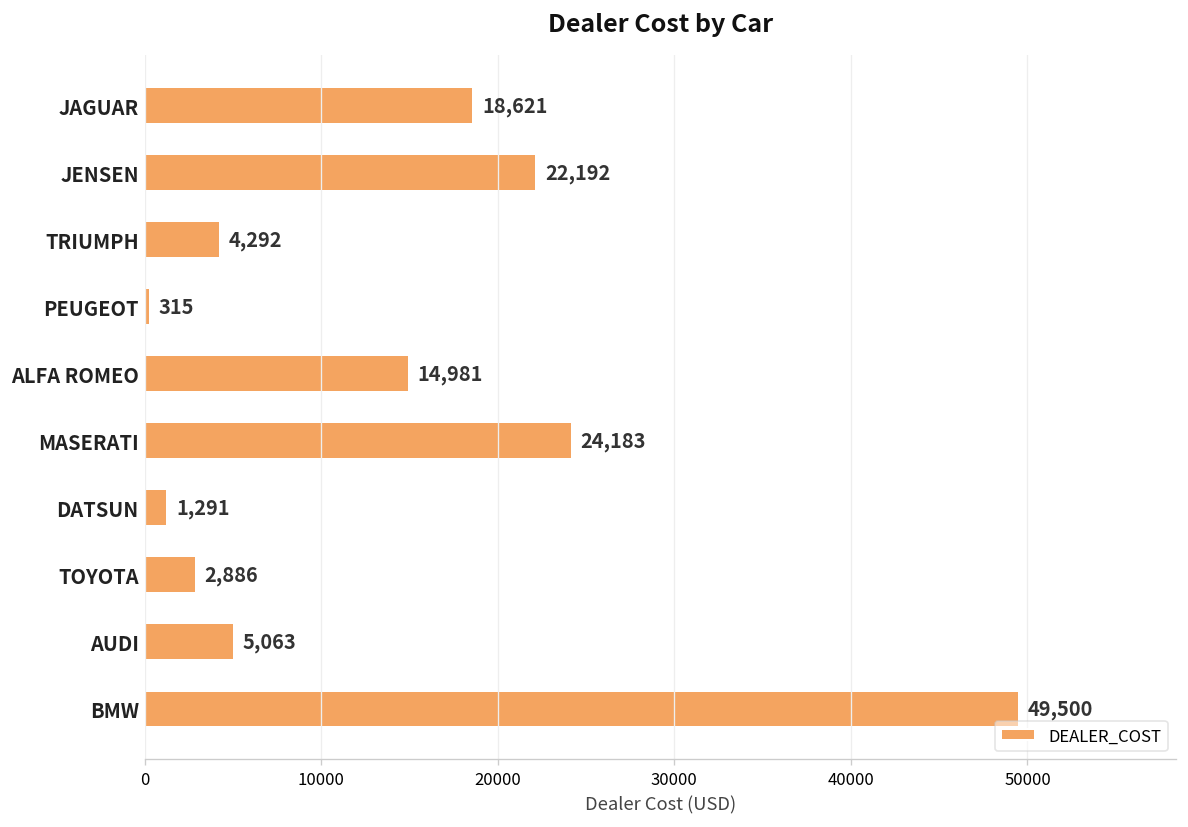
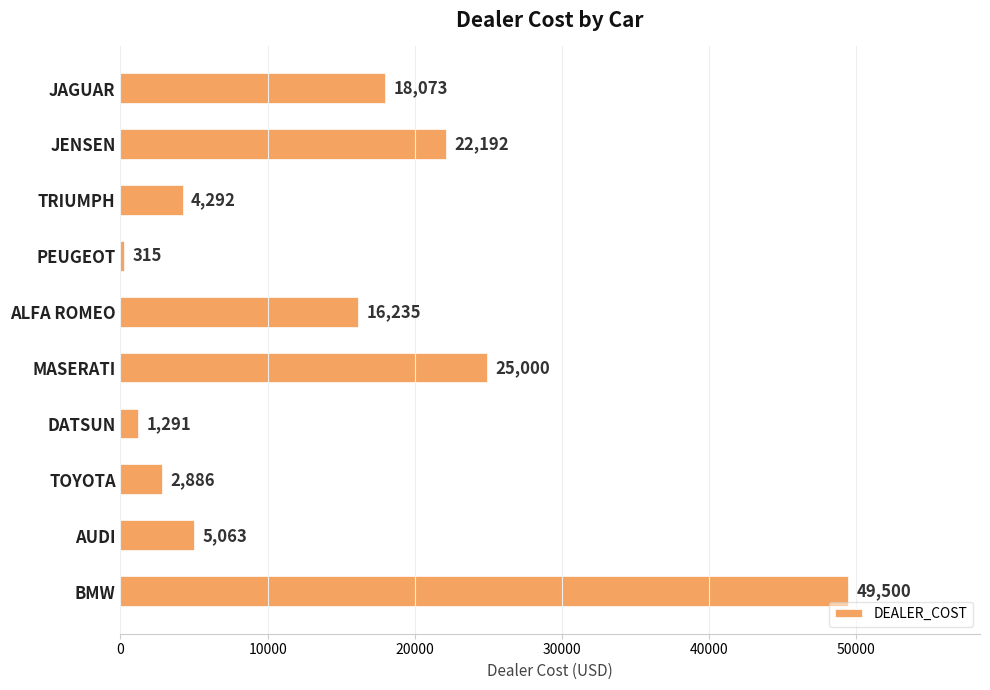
JAGUAR: 18,621 -> 18,073
ALFA ROMEO: 14,981 -> 16,235
MASERATI: 24,183 -> 25,000
